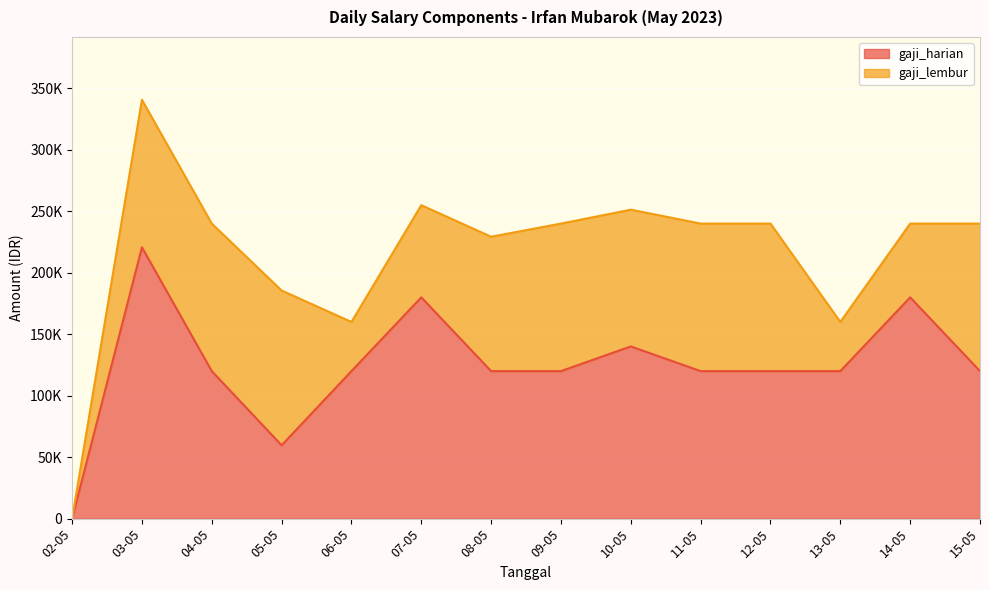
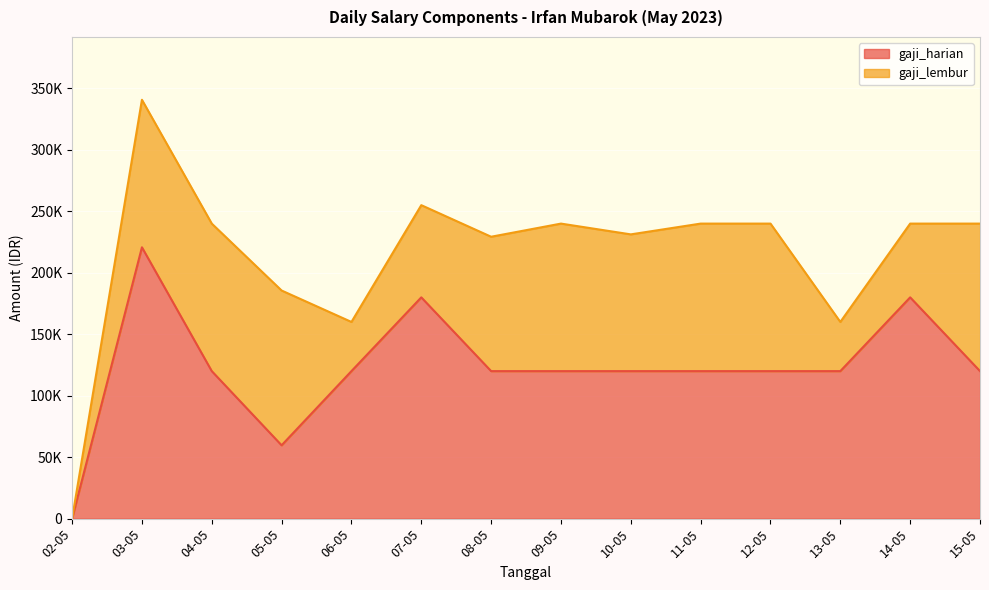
gaji_harian, 10-05: 140000 -> 120000
